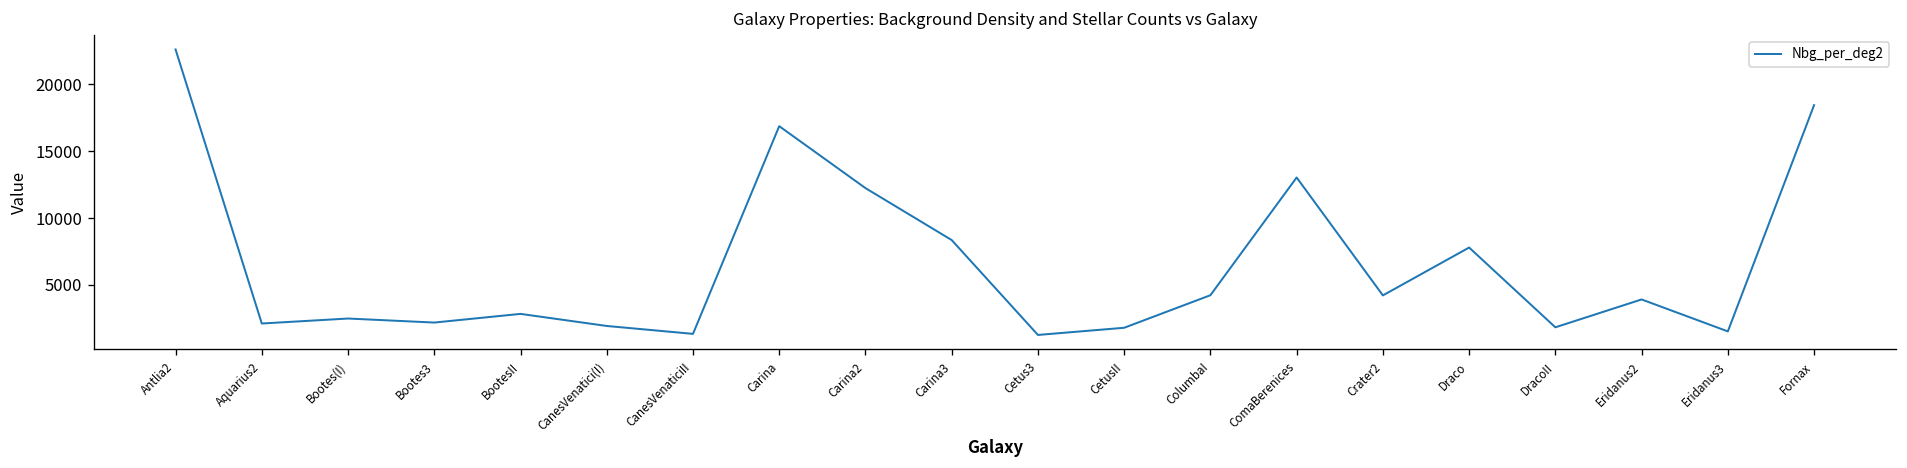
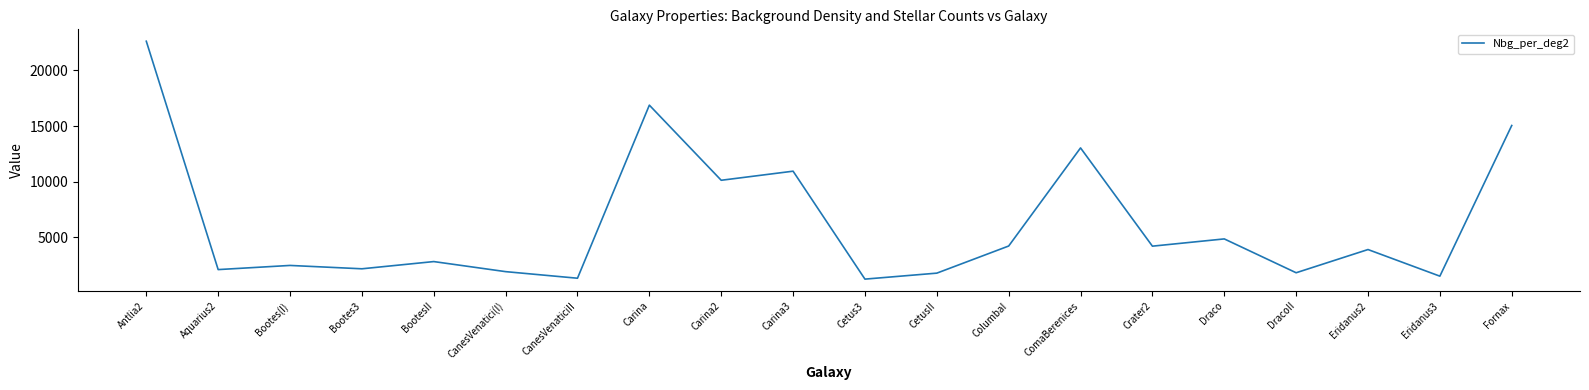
Carina2: 12200 -> 10100
Carina3: 8400 -> 10900
Draco: 7800 -> 4900
Fornax: 18400 -> 15000
